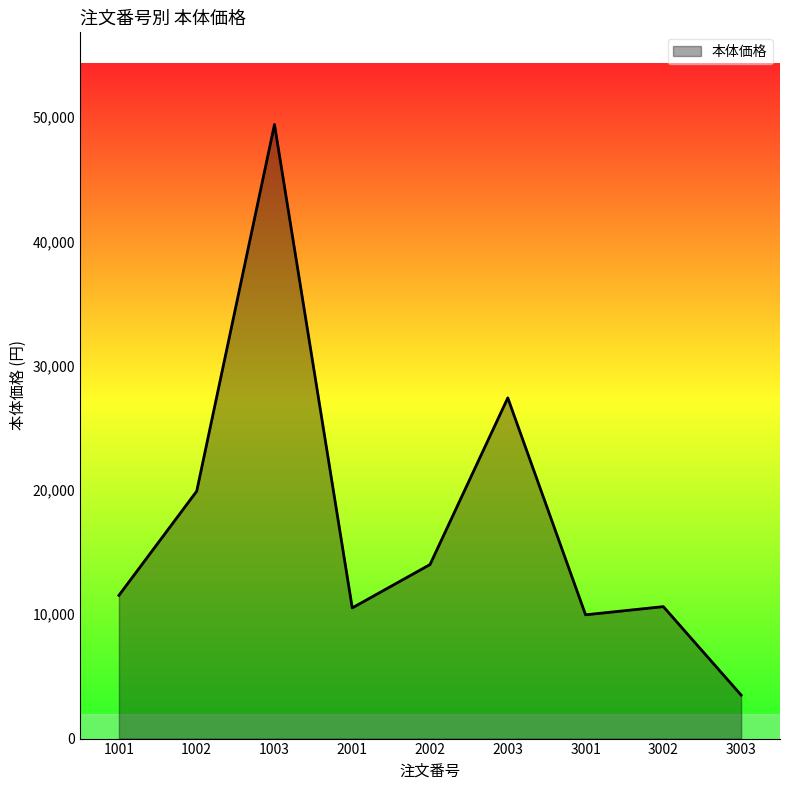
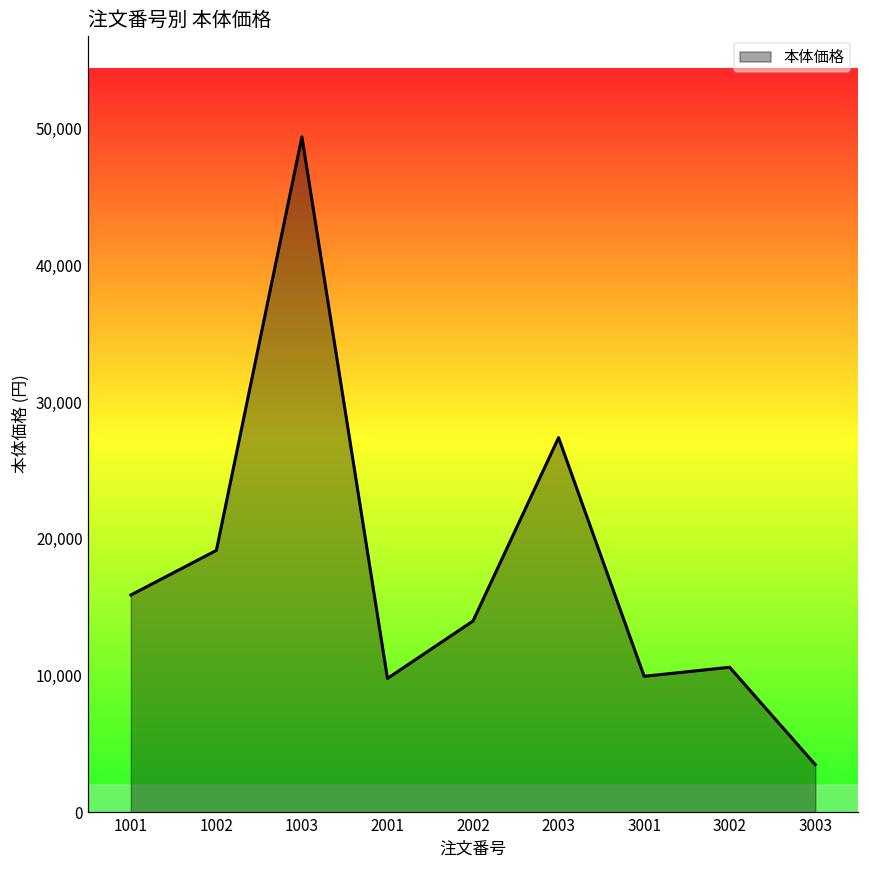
1001: 11,500 -> 15,900
1002: 19,900 -> 19,200
2001: 10,500 -> 9,800
